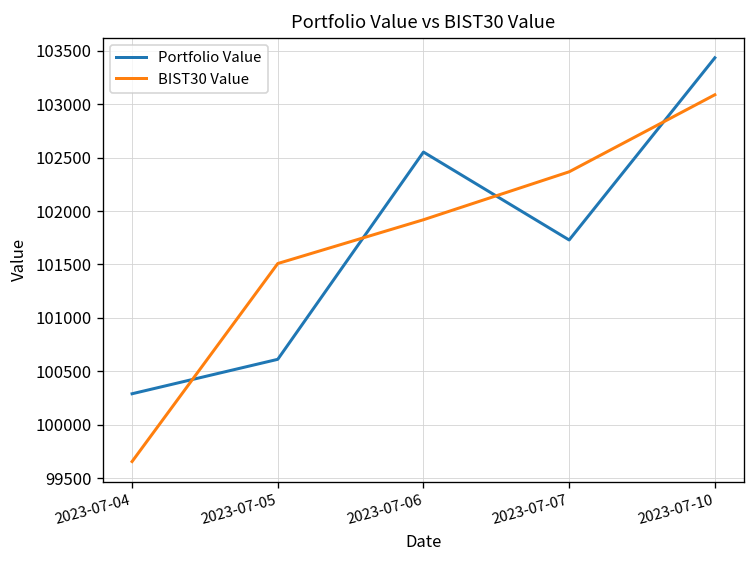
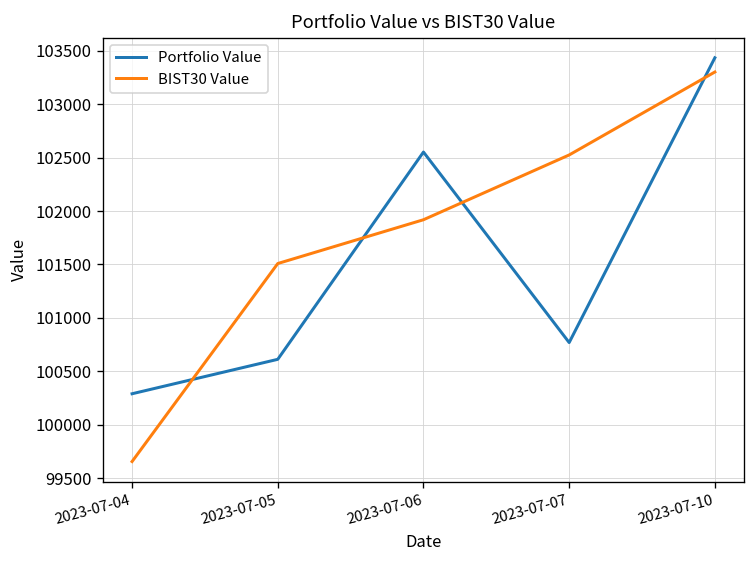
Portfolio Value, 2023-07-07: 101700 -> 100800
BIST30 Value, 2023-07-07: 102400 -> 102500
BIST30 Value, 2023-07-10: 103100 -> 103300
